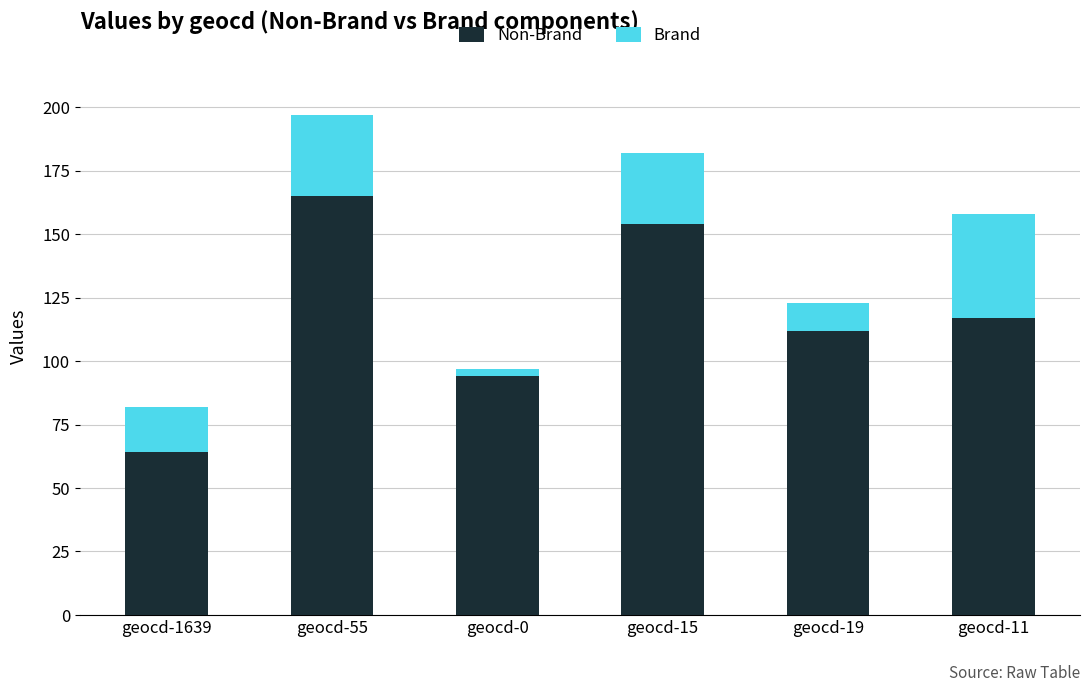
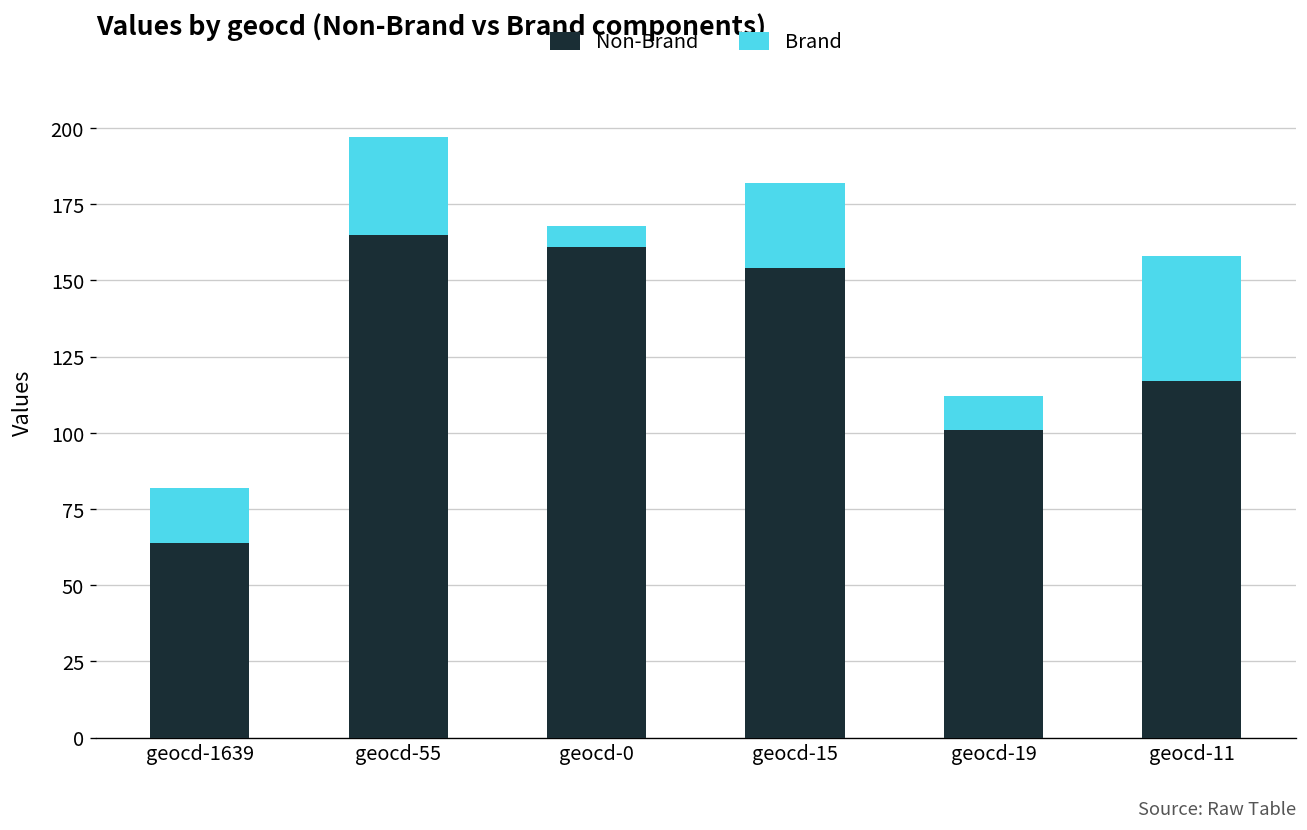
Non-Brand, geocd-0: 94 -> 161
Brand, geocd-0: 3 -> 7
Non-Brand, geocd-19: 112 -> 101
